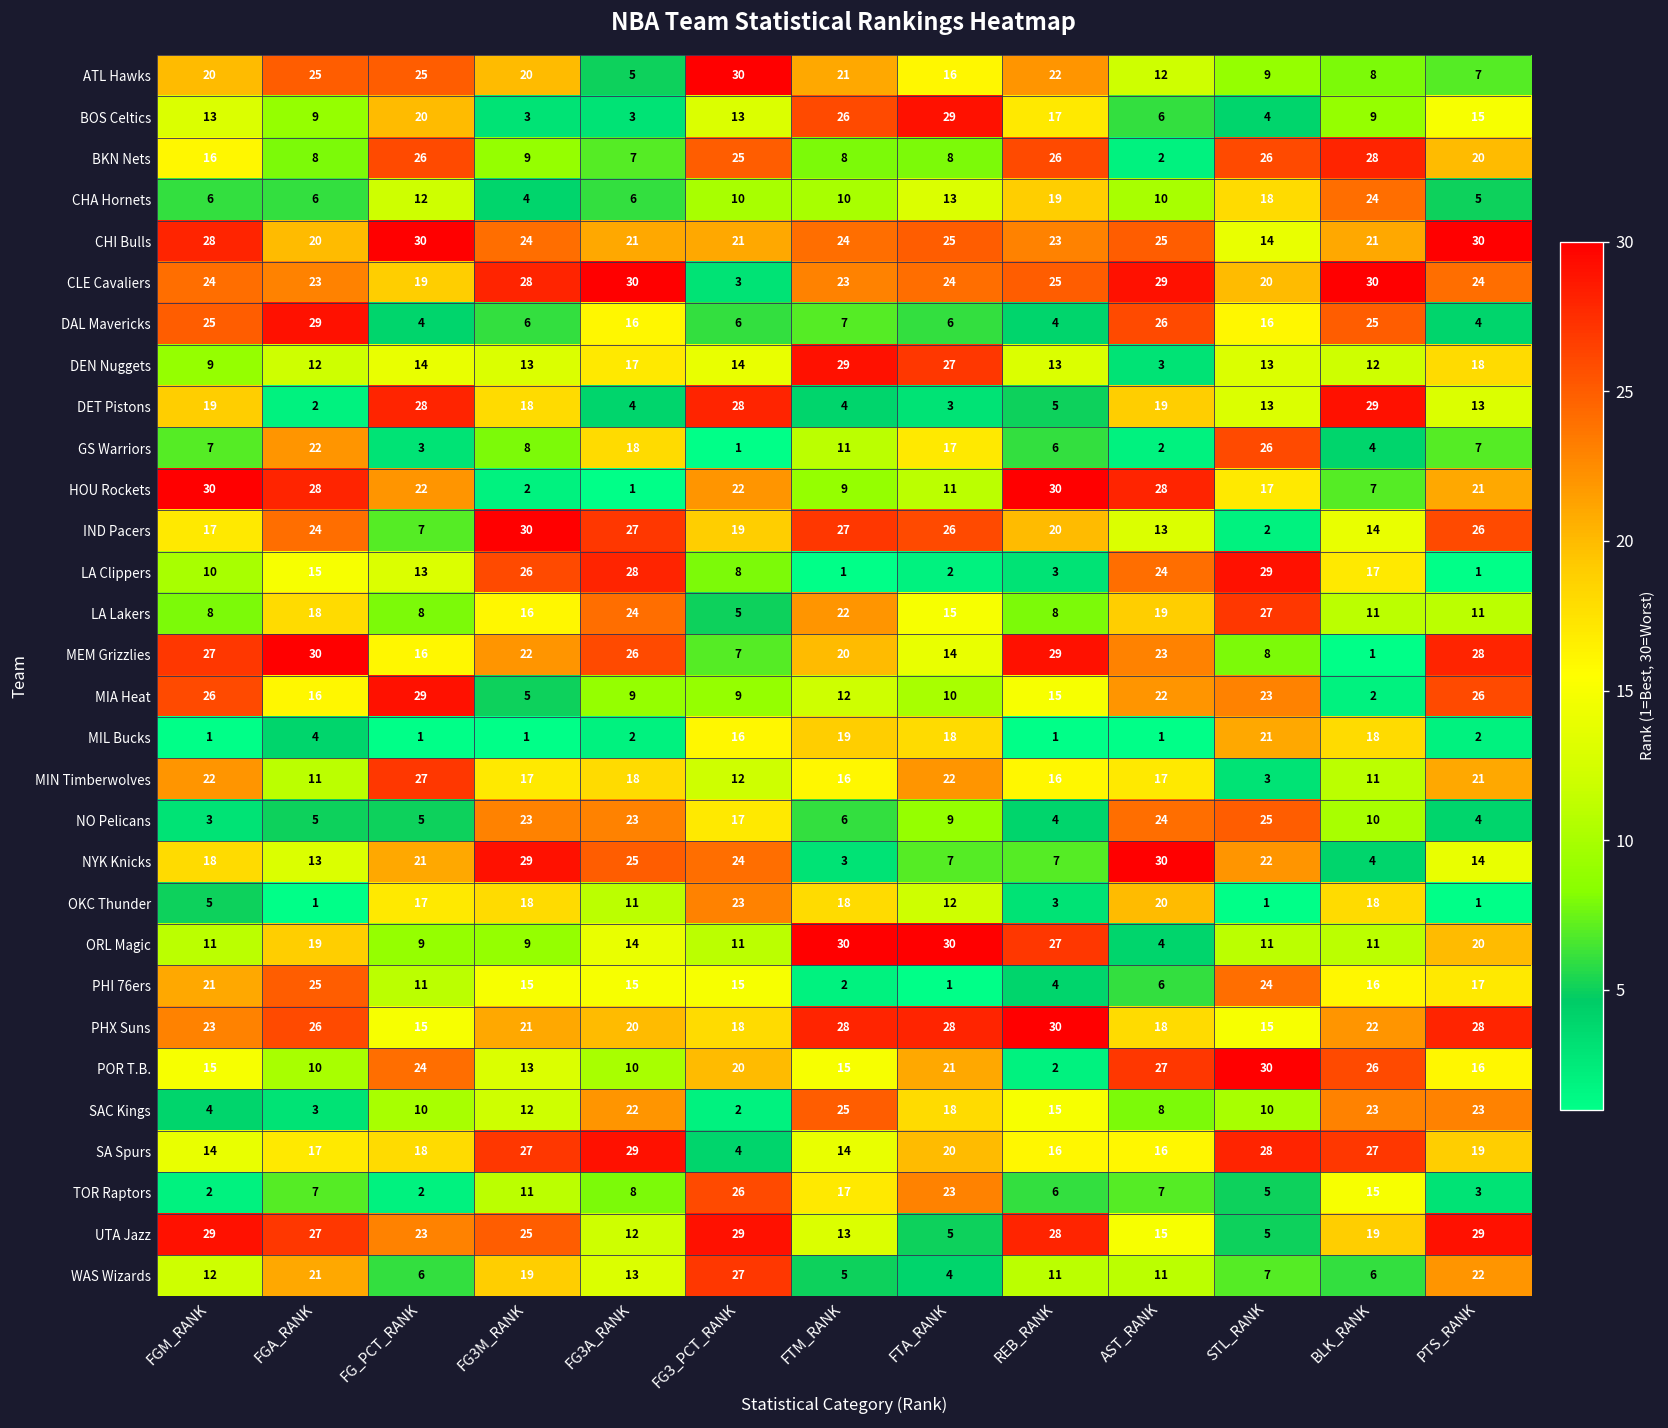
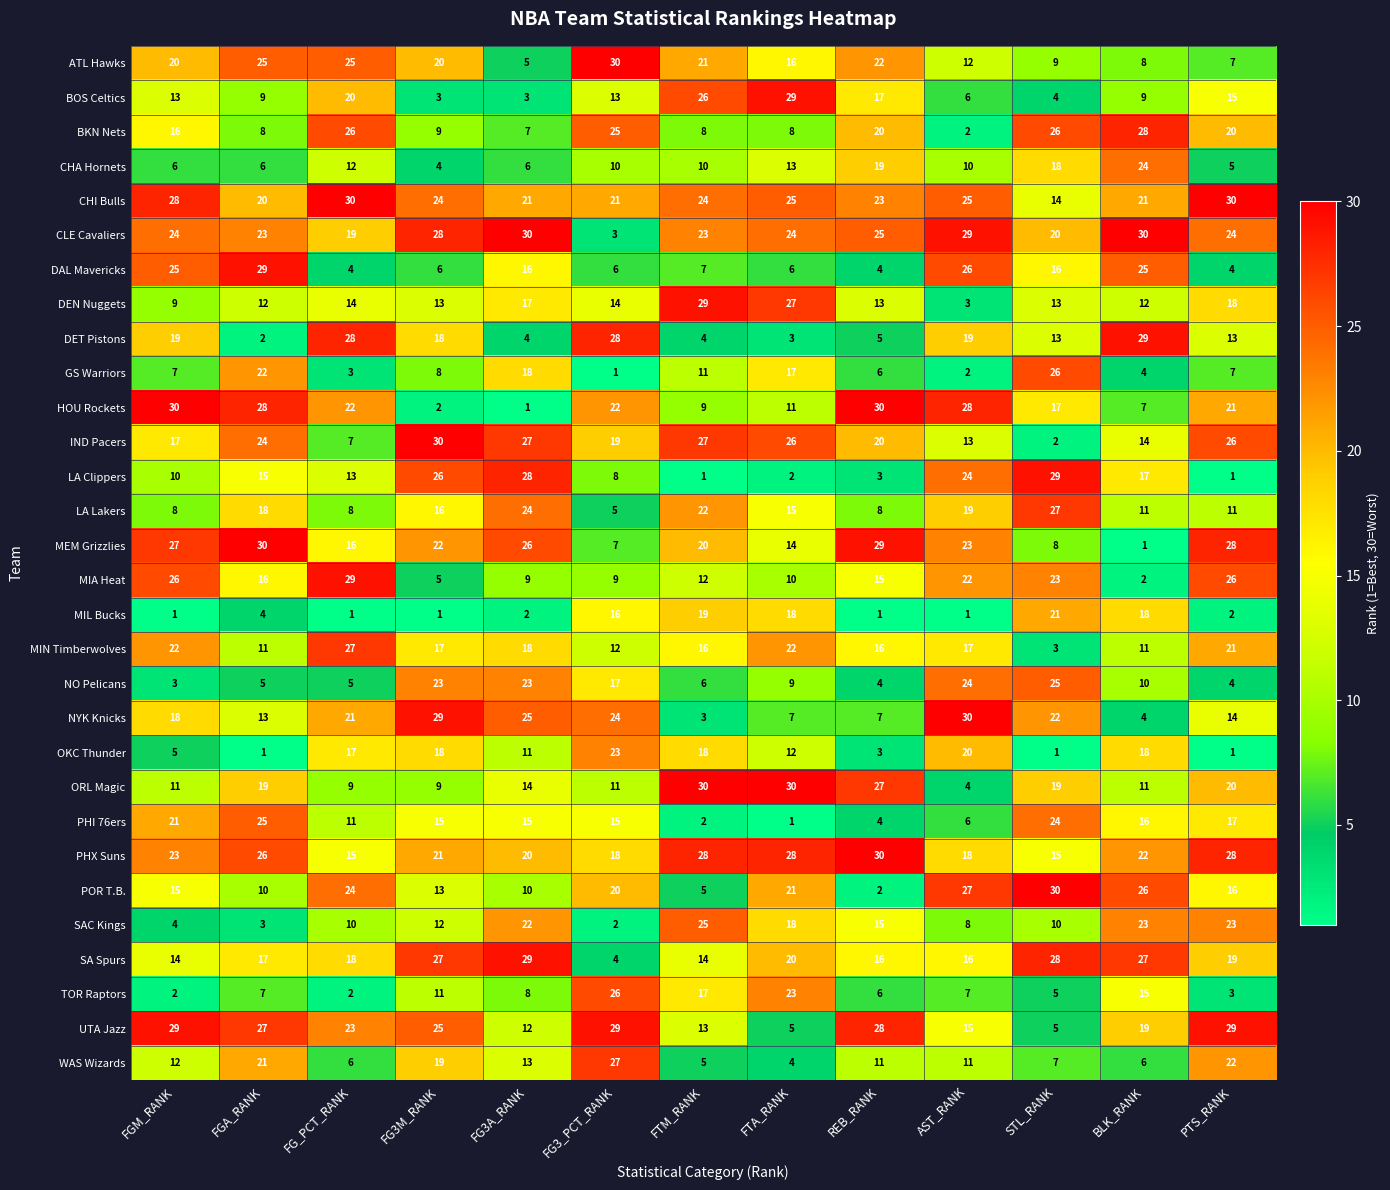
BKN Nets, REB_RANK: 26 -> 20
ORL Magic, STL_RANK: 11 -> 19
POR T.B., FTM_RANK: 15 -> 5
